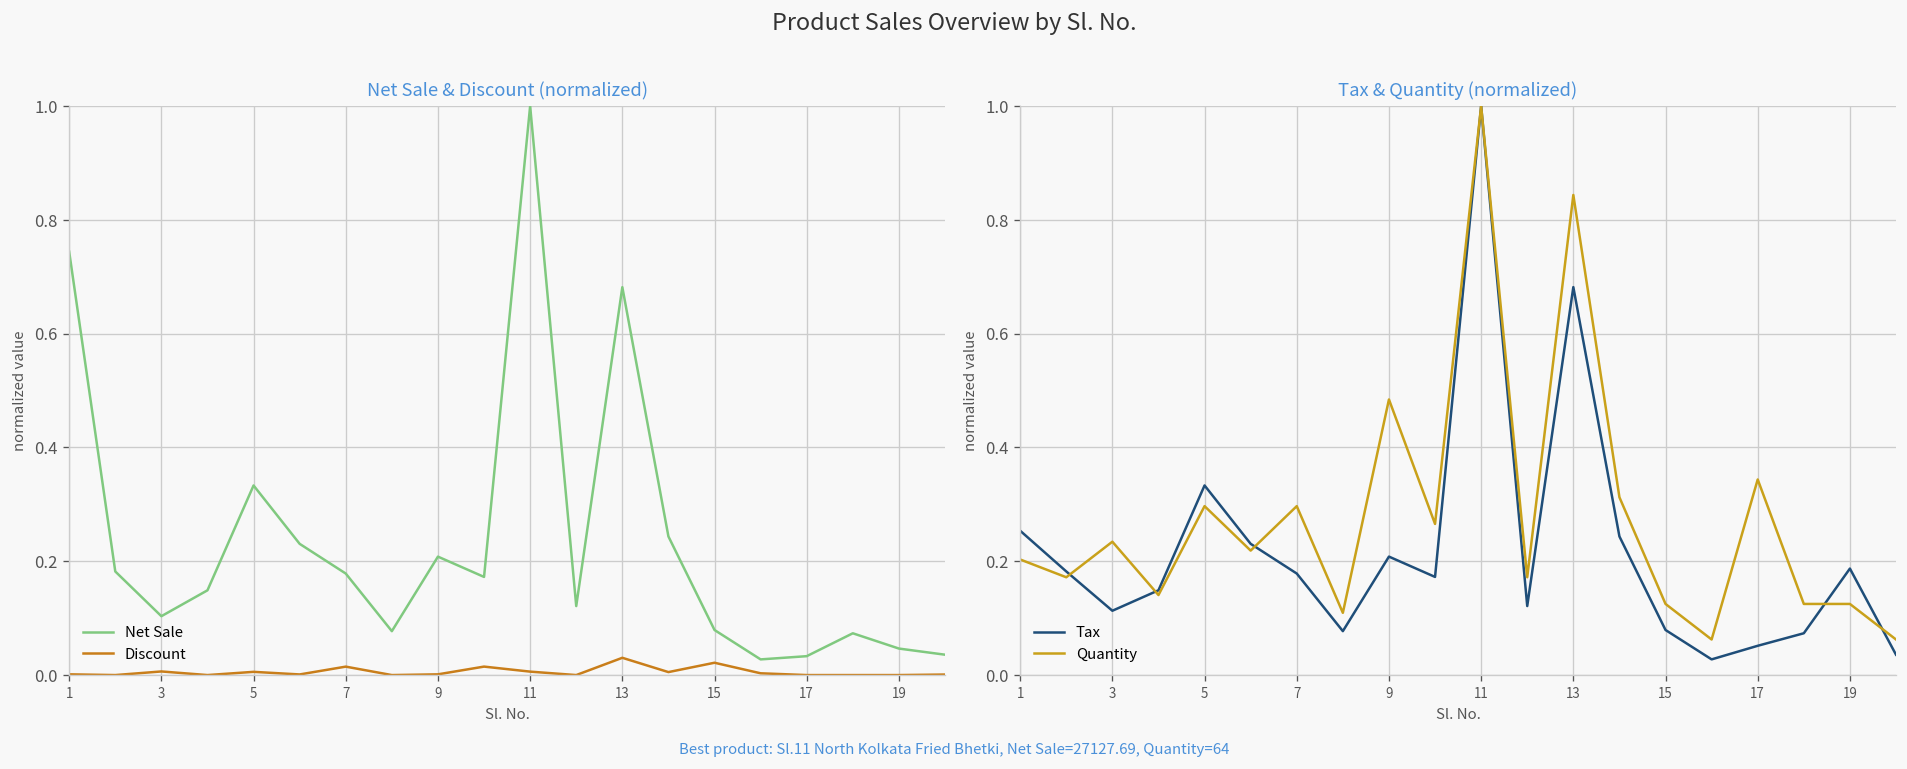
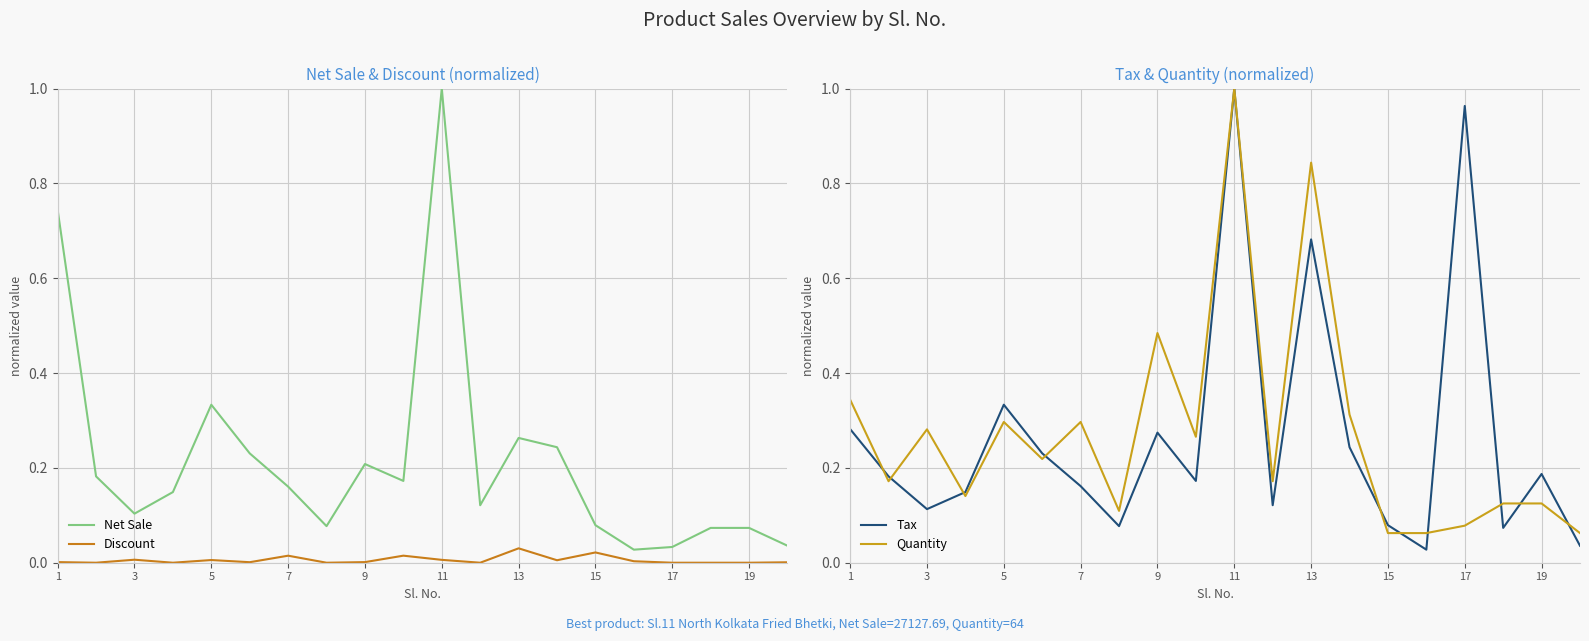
Net Sale & Discount (normalized), Net Sale, 7: 0.18 -> 0.16
Net Sale & Discount (normalized), Net Sale, 13: 0.68 -> 0.26
Net Sale & Discount (normalized), Net Sale, 19: 0.05 -> 0.07
Tax & Quantity (normalized), Tax, 1: 0.25 -> 0.28
Tax & Quantity (normalized), Quantity, 1: 0.20 -> 0.34
Tax & Quantity (normalized), Quantity, 3: 0.23 -> 0.28
Tax & Quantity (normalized), Tax, 7: 0.18 -> 0.16
Tax & Quantity (normalized), Tax, 9: 0.21 -> 0.27
Tax & Quantity (normalized), Quantity, 15: 0.13 -> 0.06
Tax & Quantity (normalized), Tax, 17: 0.05 -> 0.96
Tax & Quantity (normalized), Quantity, 17: 0.34 -> 0.08
